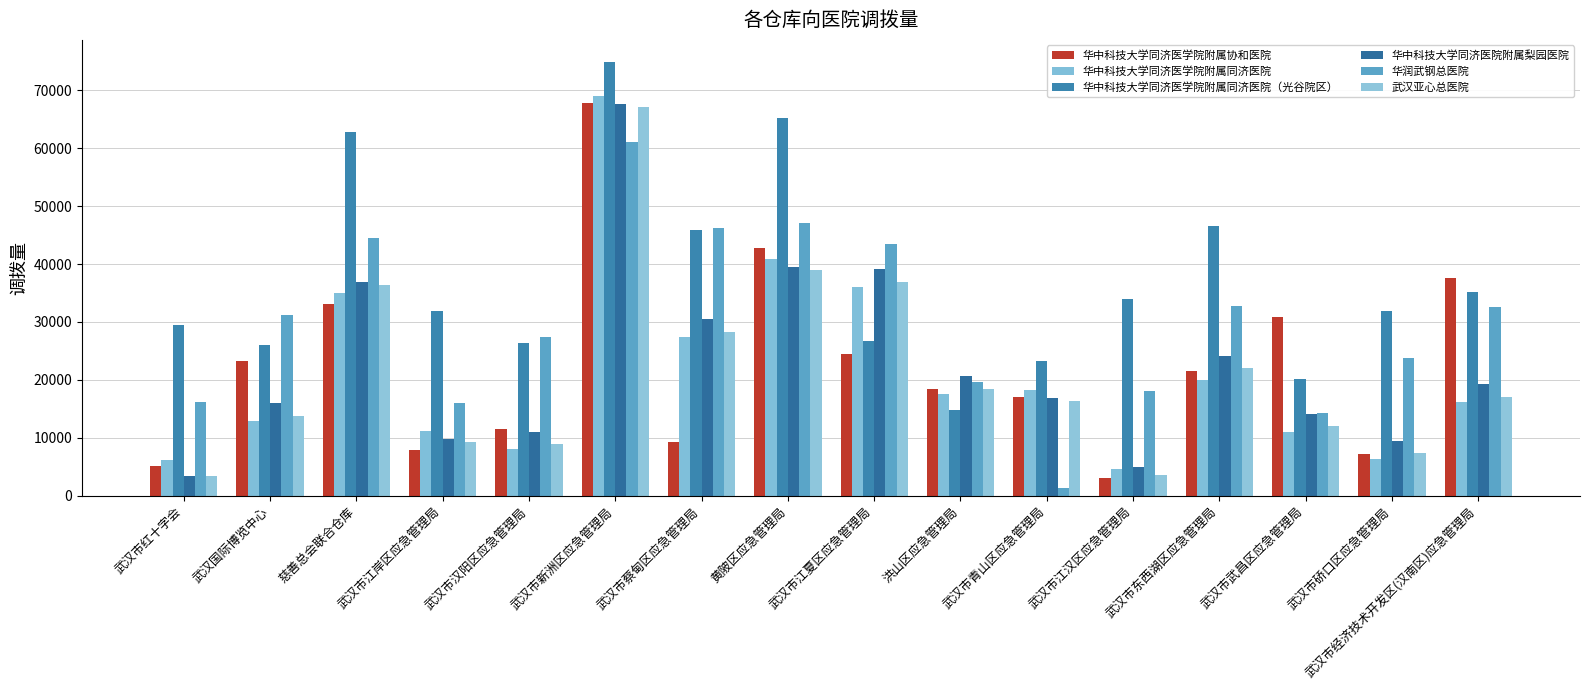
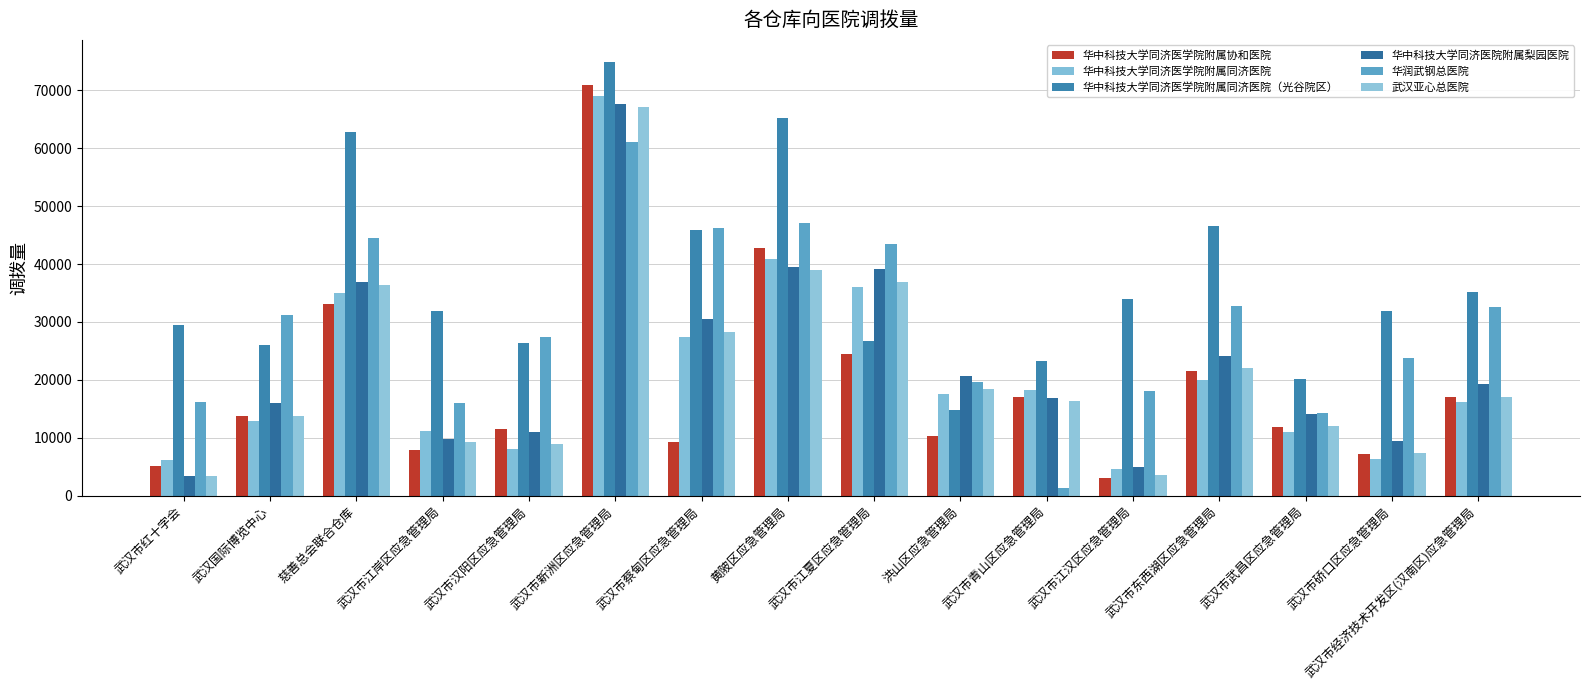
华中科技大学同济医学院附属协和医院, 武汉国际博览中心: 23000 -> 14000
华中科技大学同济医学院附属协和医院, 武汉市新洲区应急管理局: 68000 -> 71000
华中科技大学同济医学院附属协和医院, 洪山区应急管理局: 18000 -> 10000
华中科技大学同济医学院附属协和医院, 武汉市武昌区应急管理局: 31000 -> 12000
华中科技大学同济医学院附属协和医院, 武汉市经济技术开发区(汉南区)应急管理局: 38000 -> 17000
